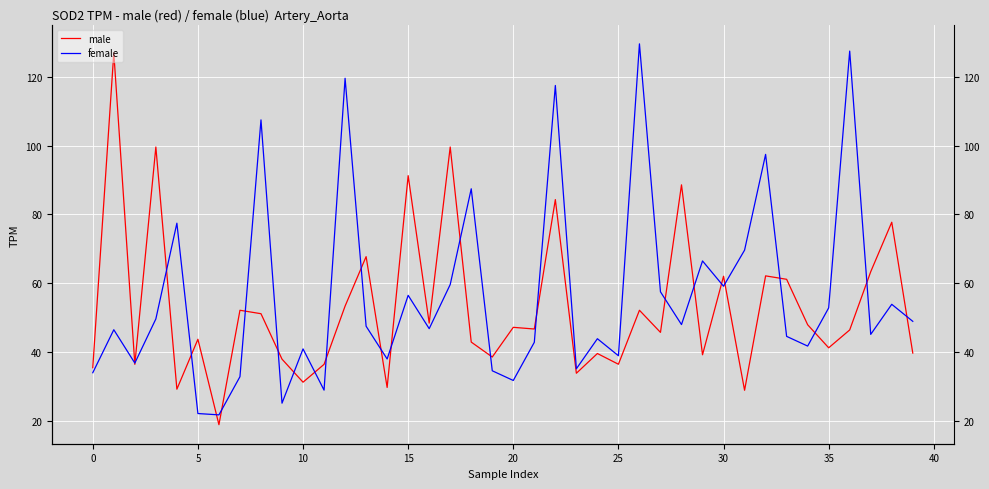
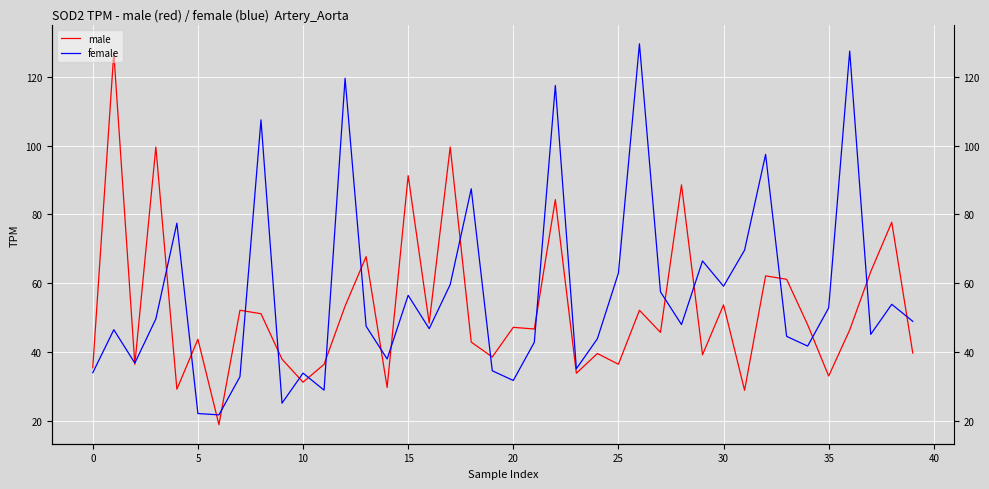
female, 10: 41 -> 34
female, 25: 39 -> 63
male, 30: 62 -> 54
male, 35: 41 -> 33
